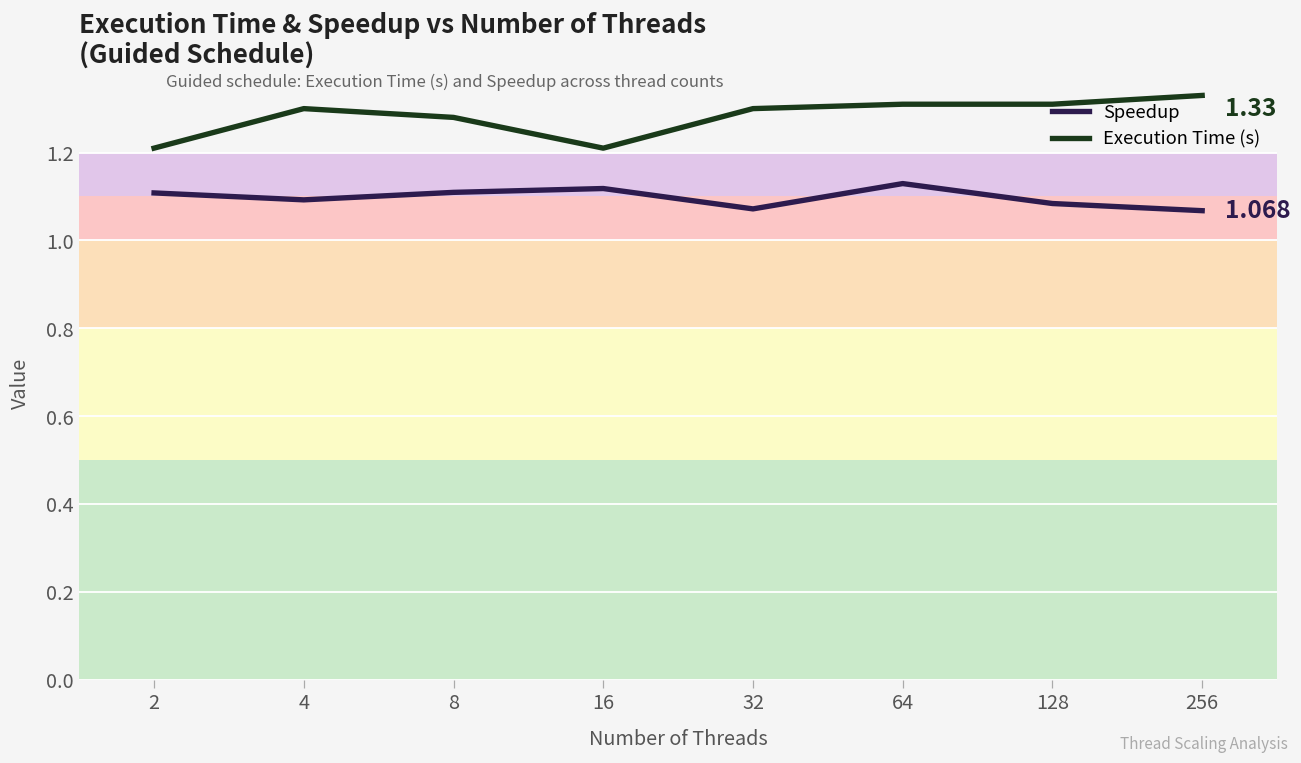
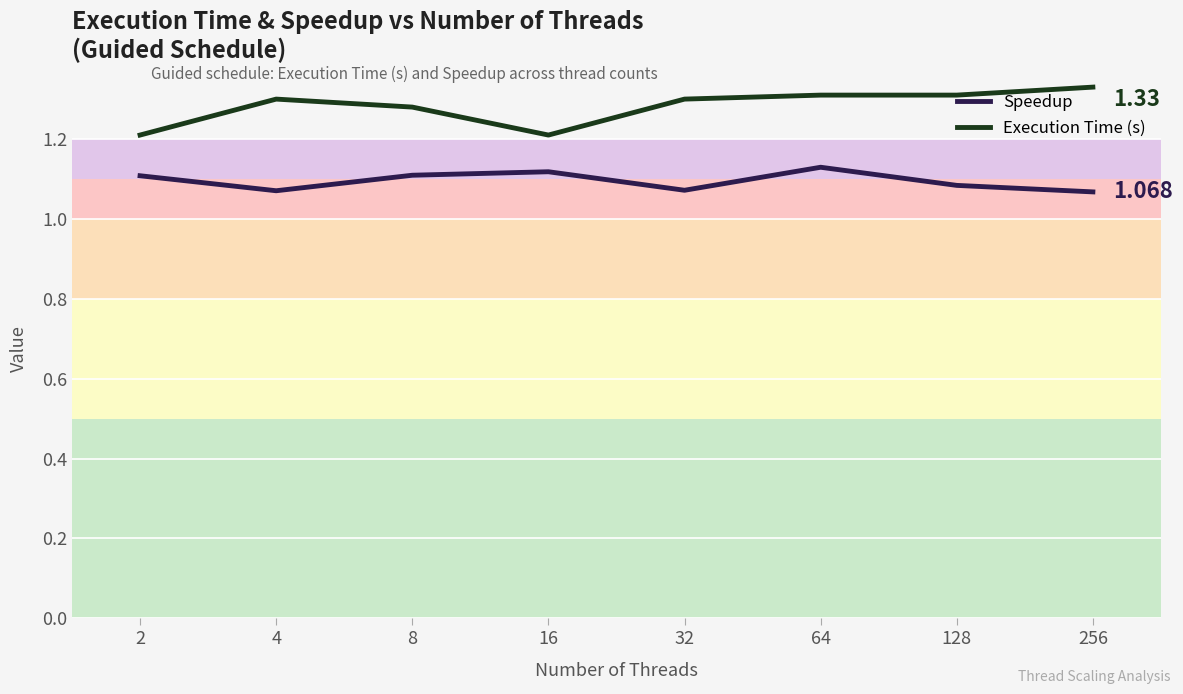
Speedup, 4: 1.09 -> 1.07
